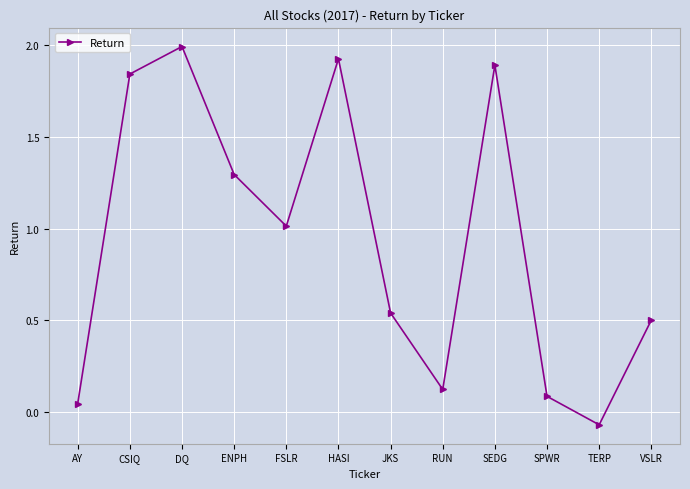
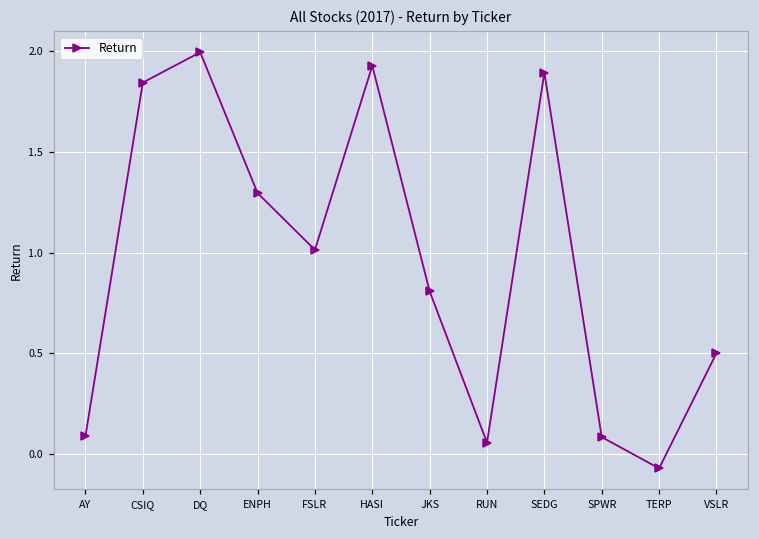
AY: 0.04 -> 0.09
JKS: 0.54 -> 0.81
RUN: 0.12 -> 0.06
